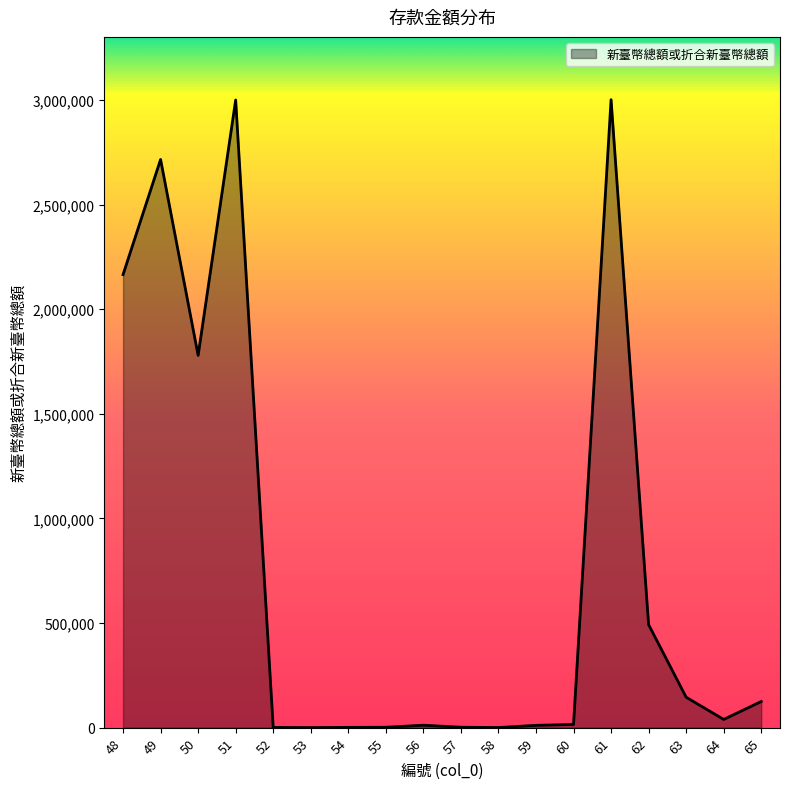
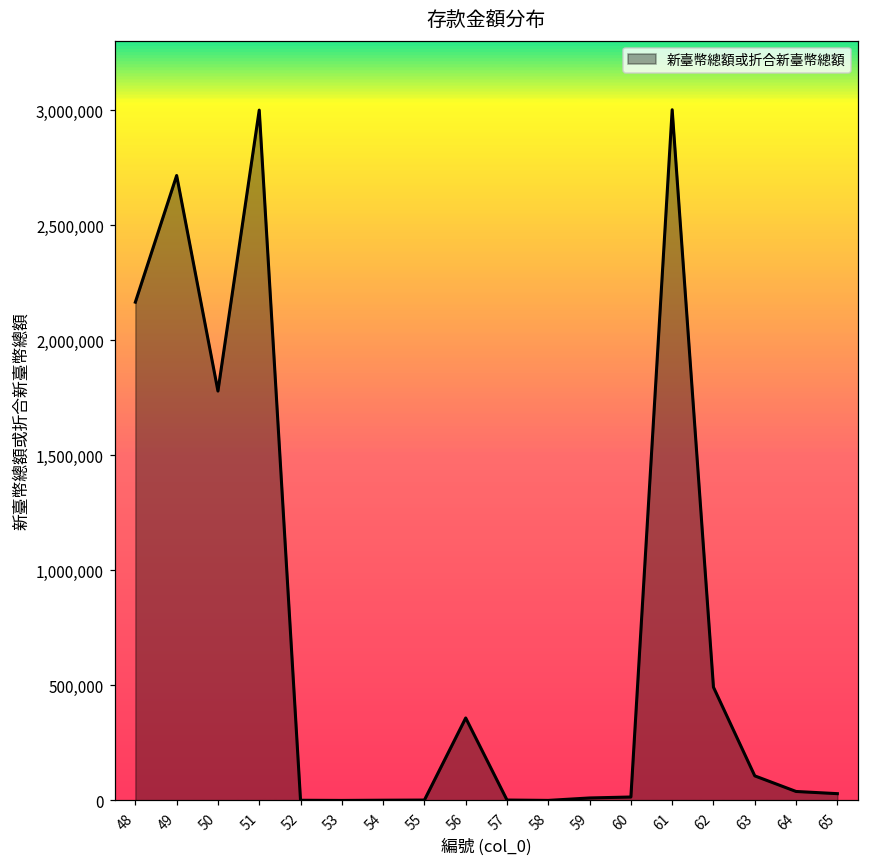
56: 10,000 -> 360,000
63: 150,000 -> 110,000
65: 120,000 -> 30,000
